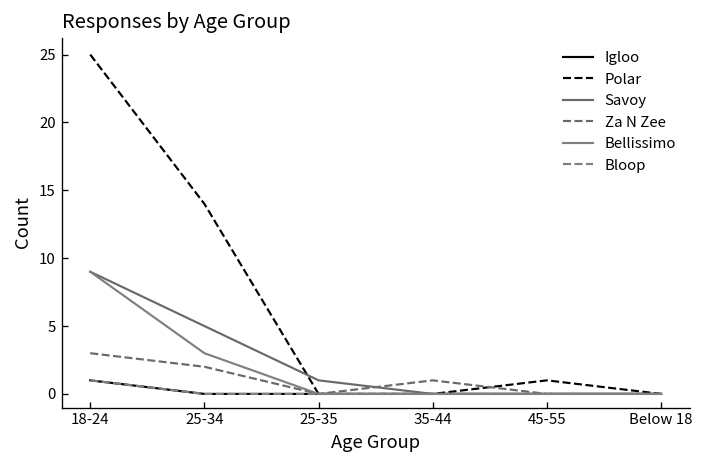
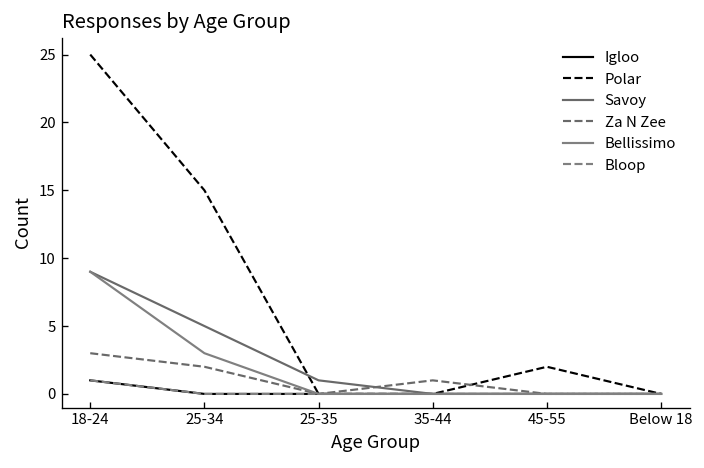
Polar, 25-34: 14 -> 15
Polar, 45-55: 1 -> 2
